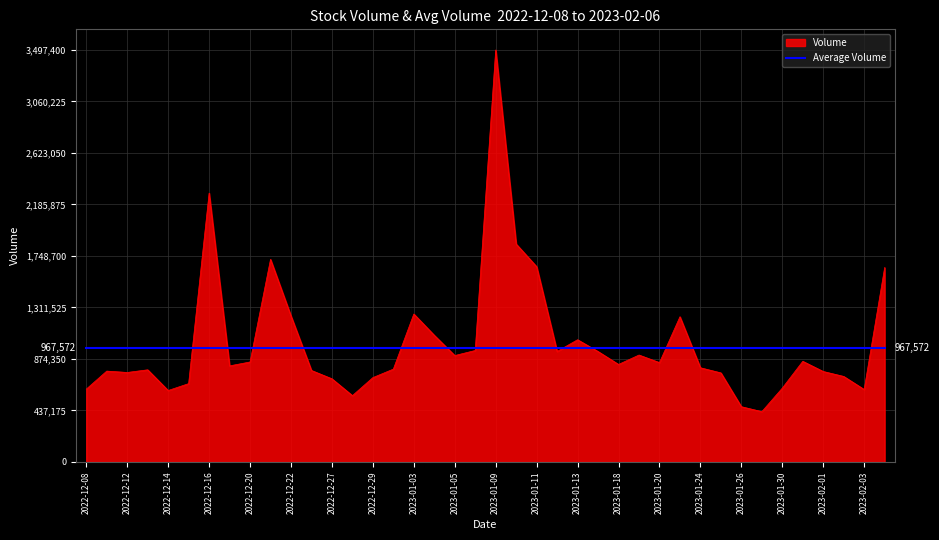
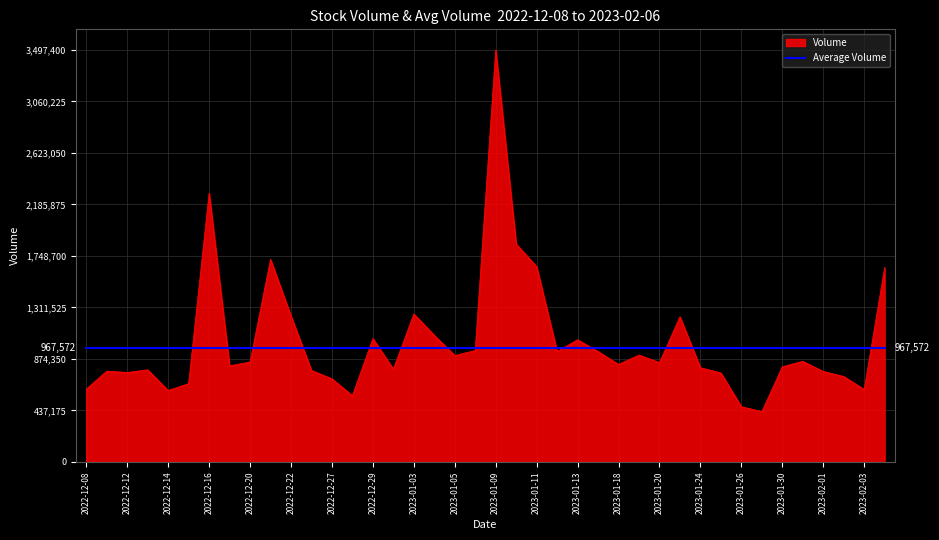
Volume, 2022-12-29: 720,000 -> 1,050,000
Volume, 2023-01-30: 630,000 -> 810,000
